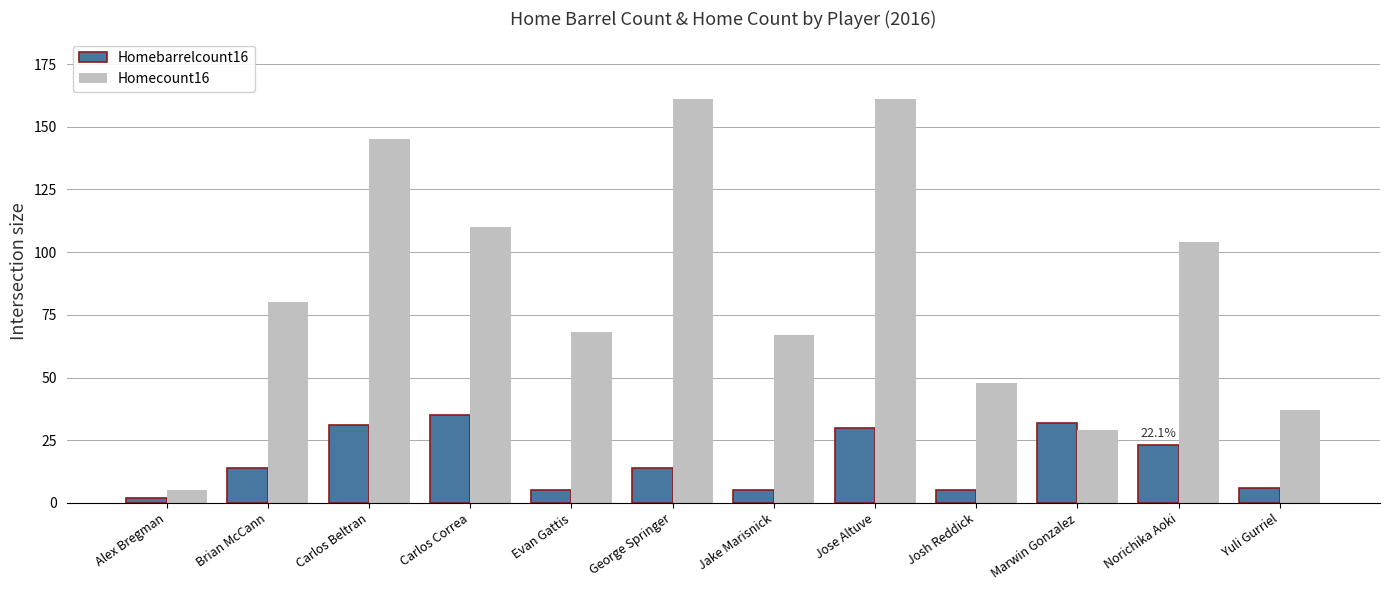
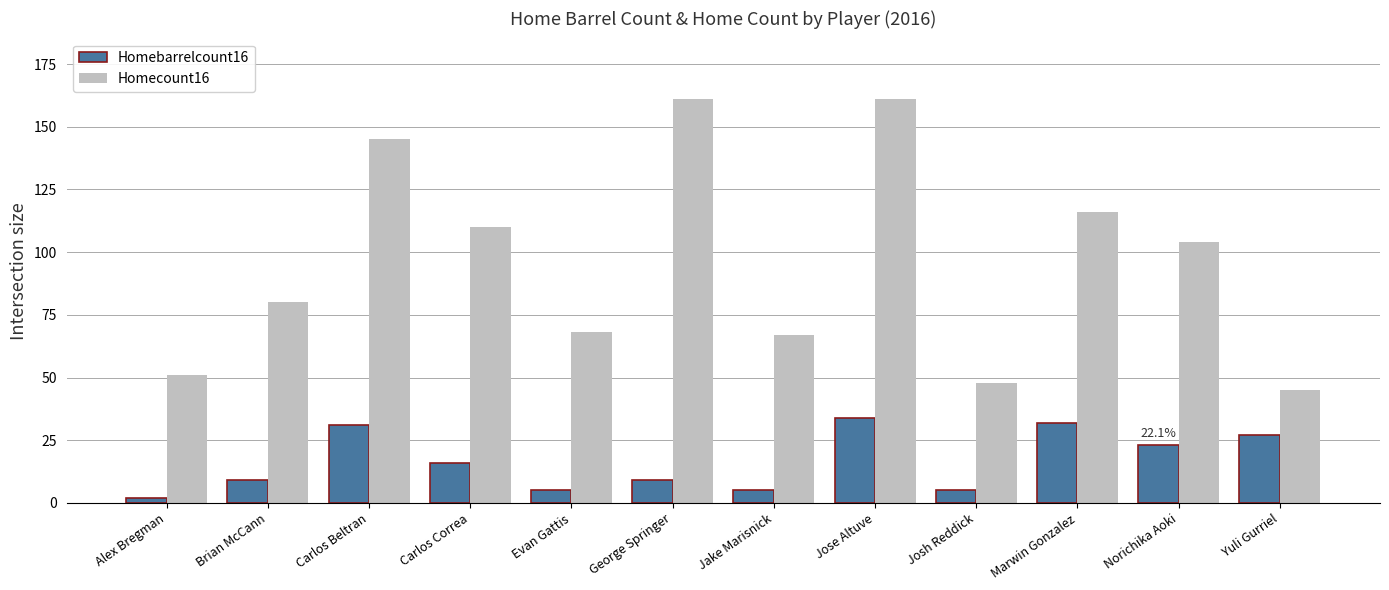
Homecount16, Alex Bregman: 5 -> 51
Homebarrelcount16, Brian McCann: 14 -> 9
Homebarrelcount16, Carlos Correa: 35 -> 16
Homebarrelcount16, George Springer: 14 -> 9
Homebarrelcount16, Jose Altuve: 30 -> 34
Homecount16, Marwin Gonzalez: 29 -> 116
Homebarrelcount16, Yuli Gurriel: 6 -> 27
Homecount16, Yuli Gurriel: 37 -> 45
